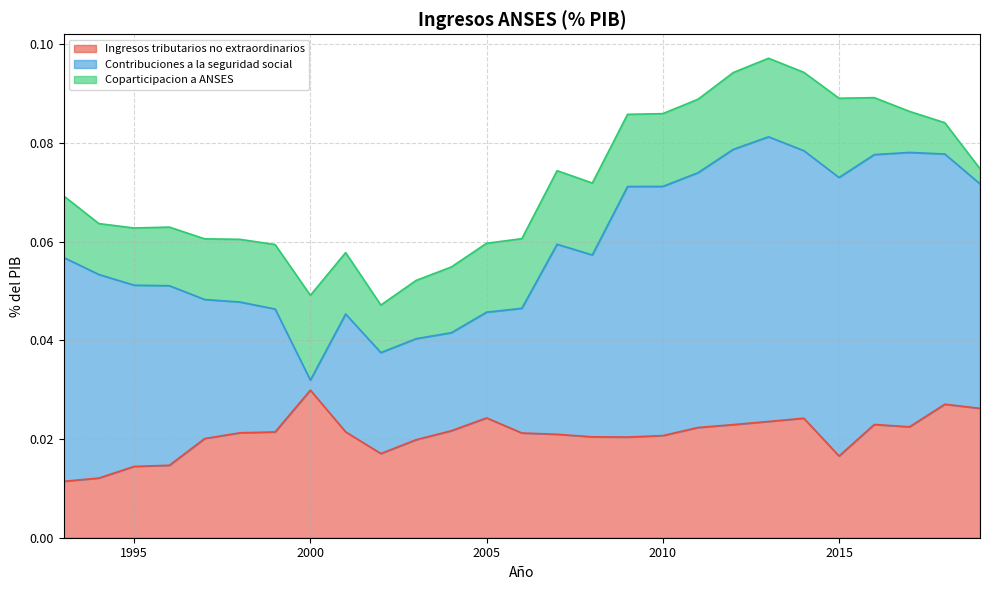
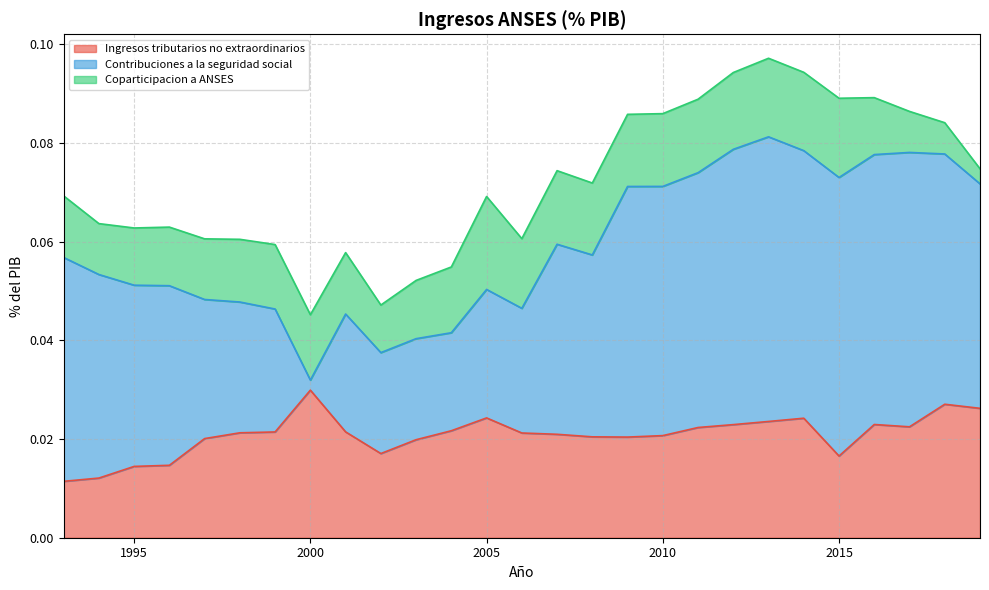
Coparticipacion a ANSES, 2000: 0.017 -> 0.013
Contribuciones a la seguridad social, 2005: 0.021 -> 0.026
Coparticipacion a ANSES, 2005: 0.014 -> 0.019
